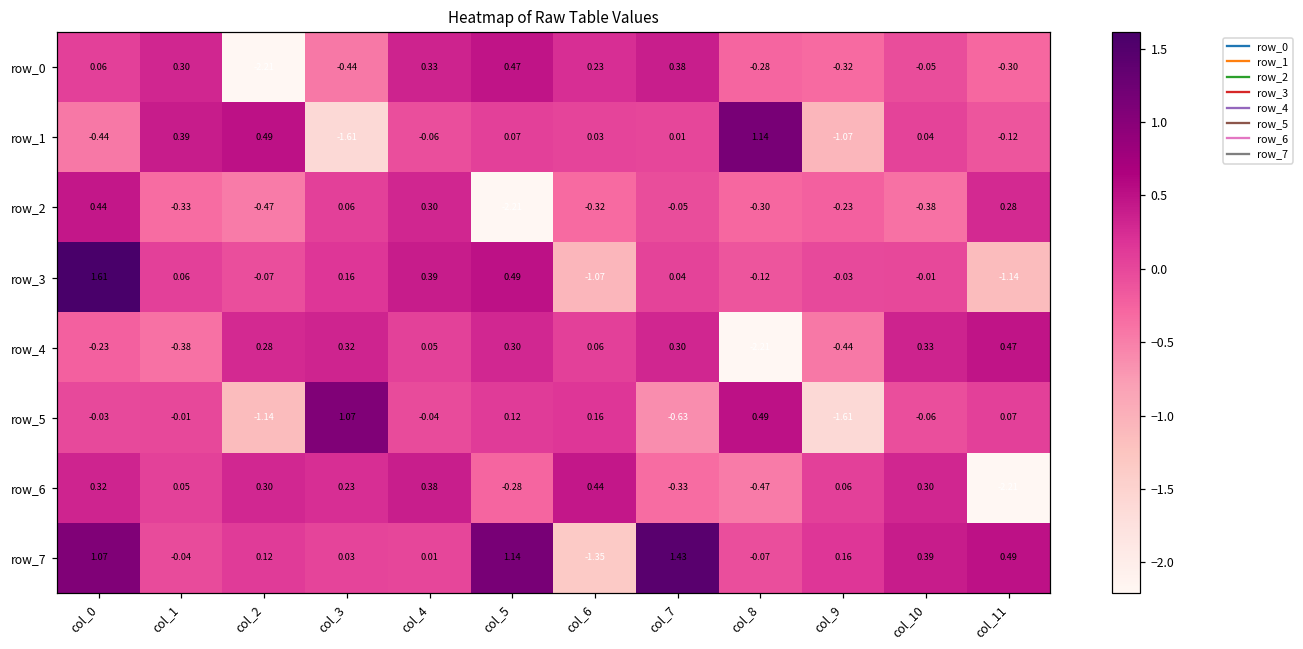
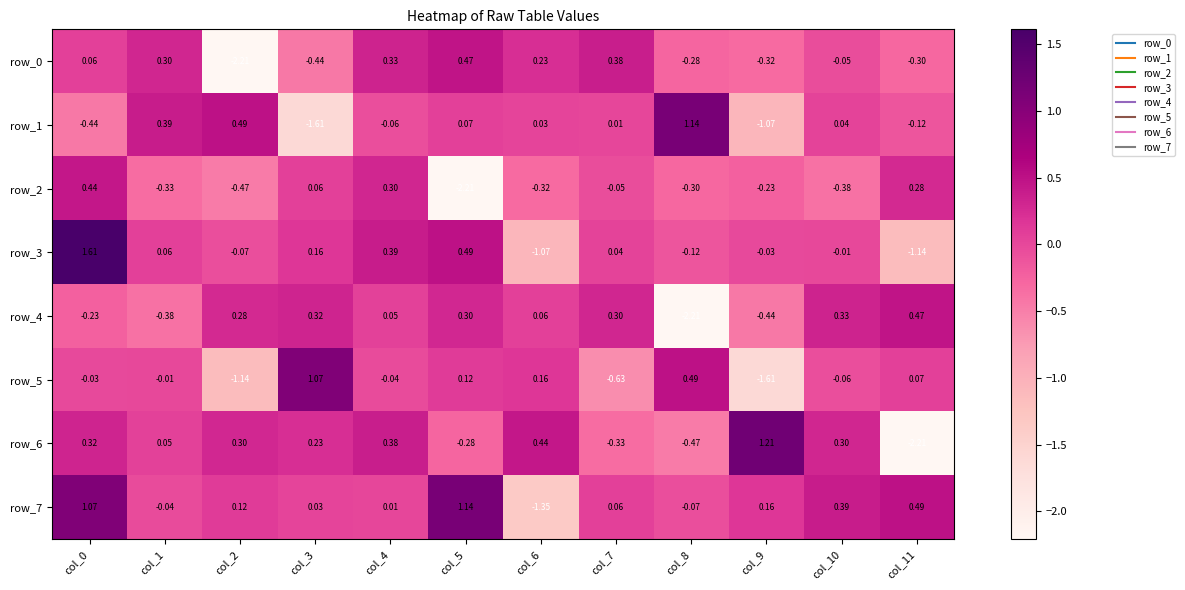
row_6, col_9: 0.06 -> 1.21
row_7, col_7: 1.43 -> 0.06
